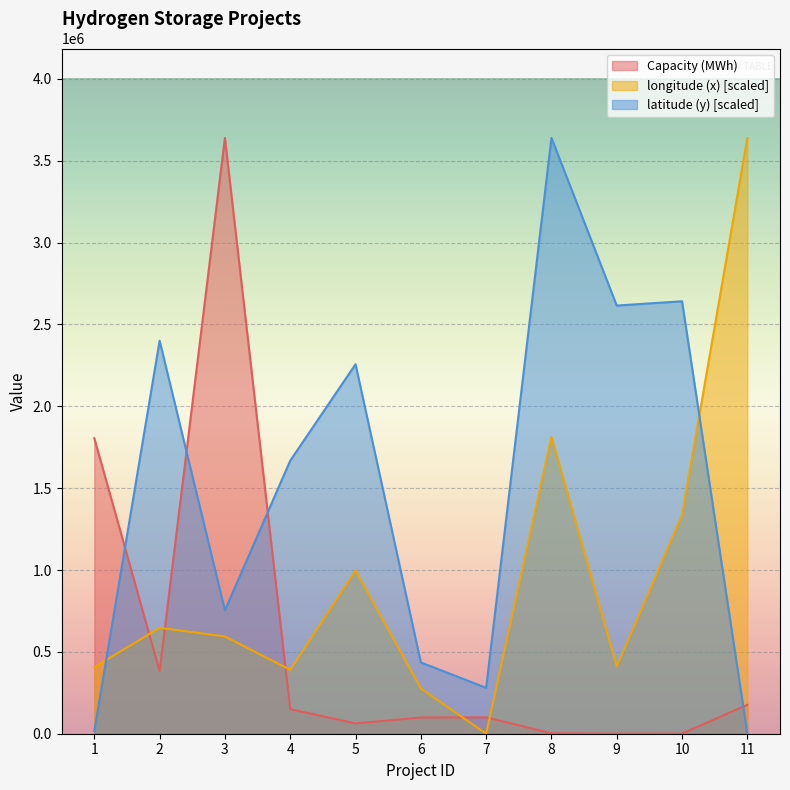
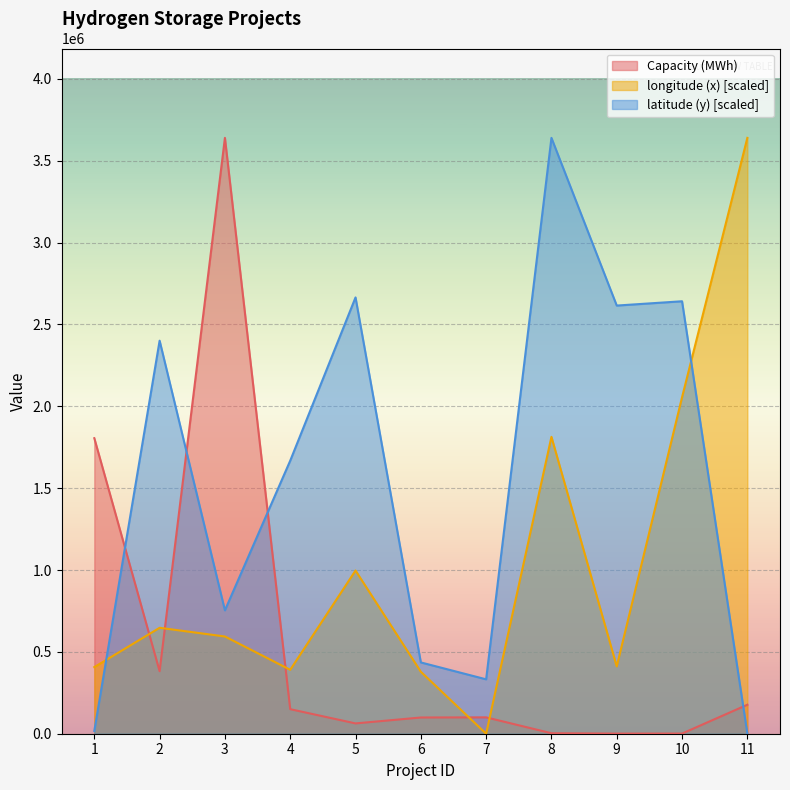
latitude (y) [scaled], 5: 2260000 -> 2670000
longitude (x) [scaled], 6: 280000 -> 380000
latitude (y) [scaled], 7: 280000 -> 330000
longitude (x) [scaled], 10: 1340000 -> 2060000
